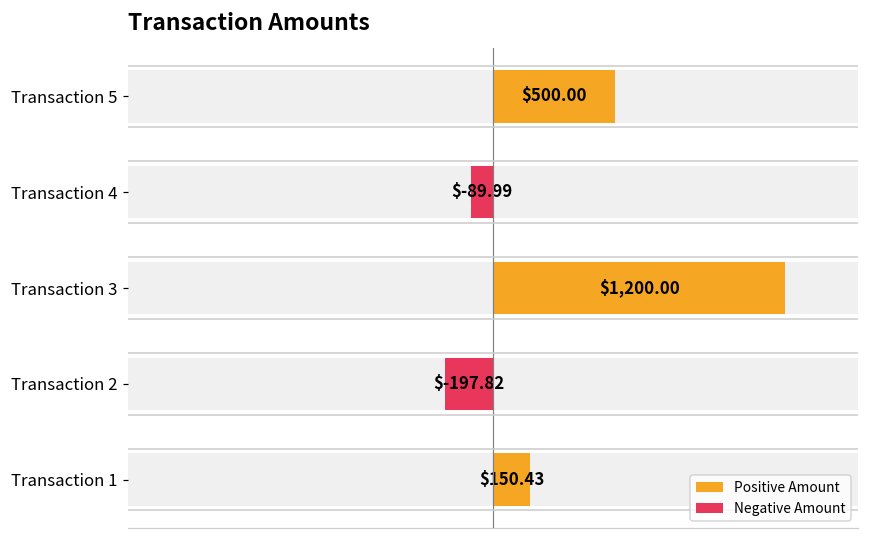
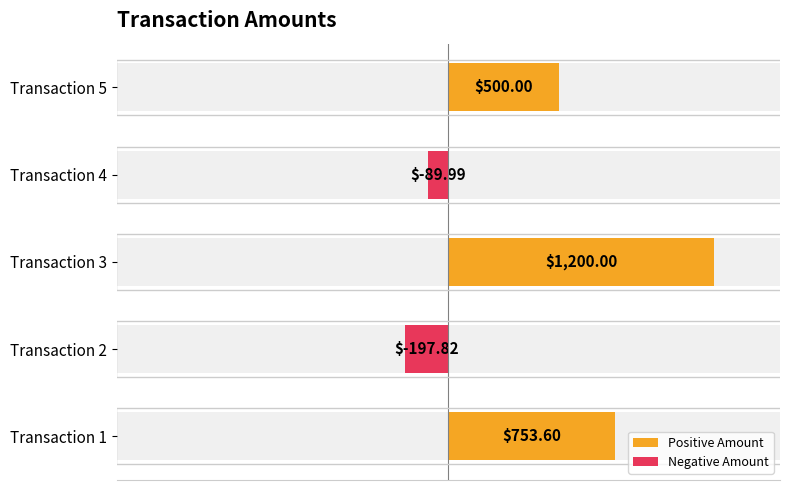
Positive Amount, Transaction 1: $150.43 -> $753.60
